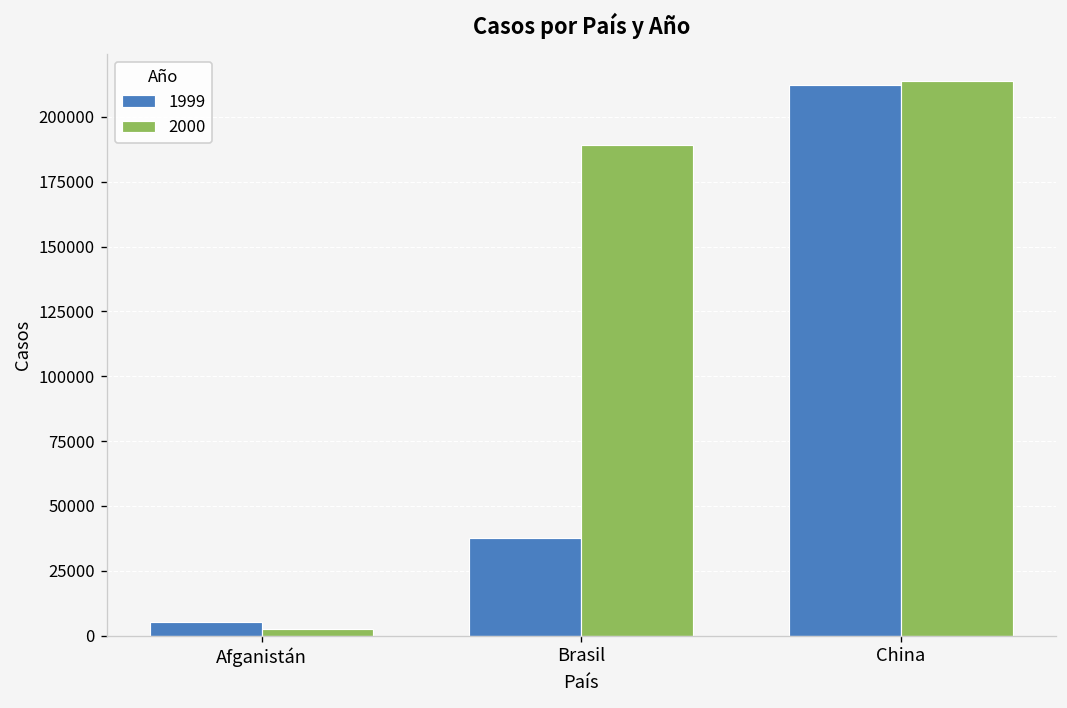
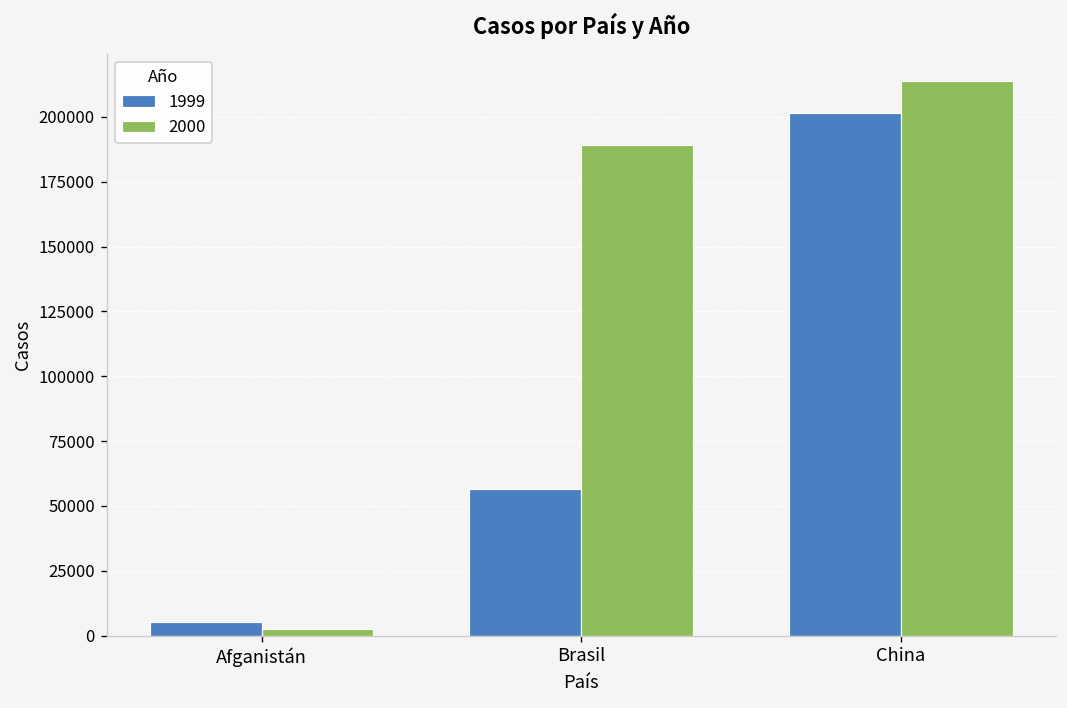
1999, Brasil: 38000 -> 56000
1999, China: 212000 -> 202000
